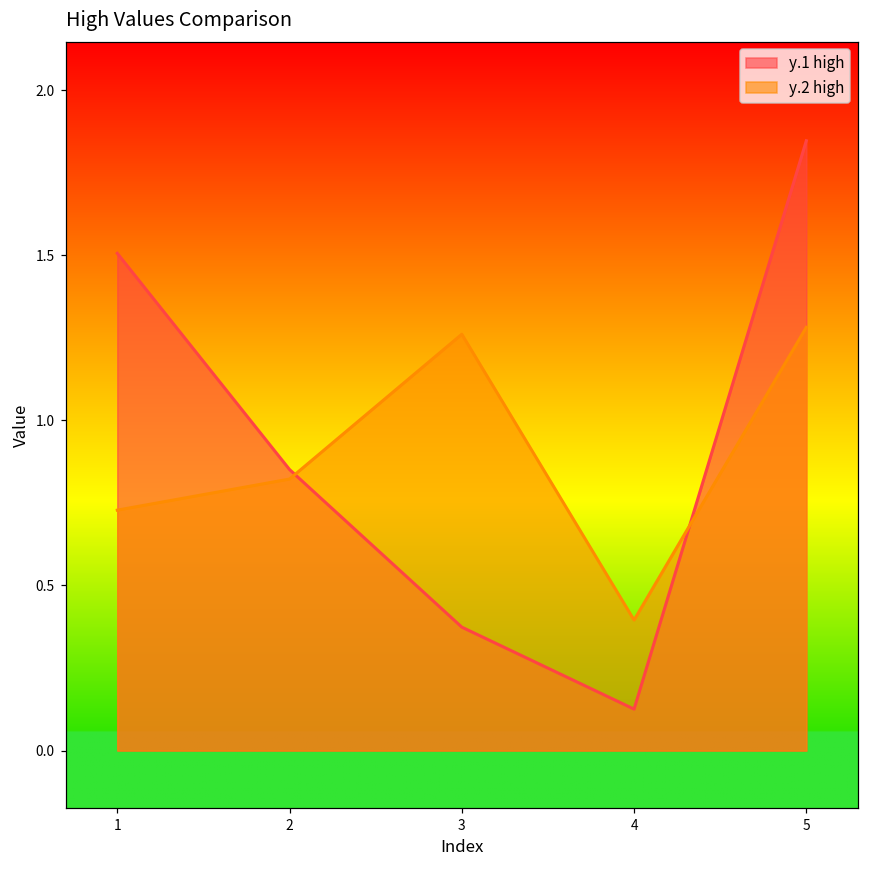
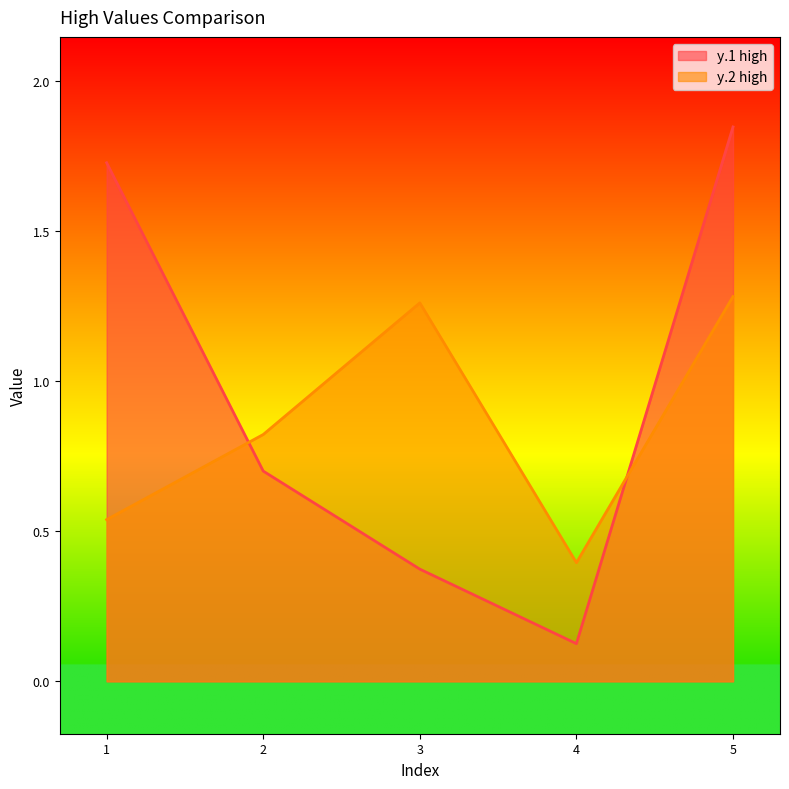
y.1 high, 1: 1.51 -> 1.73
y.2 high, 1: 0.73 -> 0.54
y.1 high, 2: 0.85 -> 0.70
